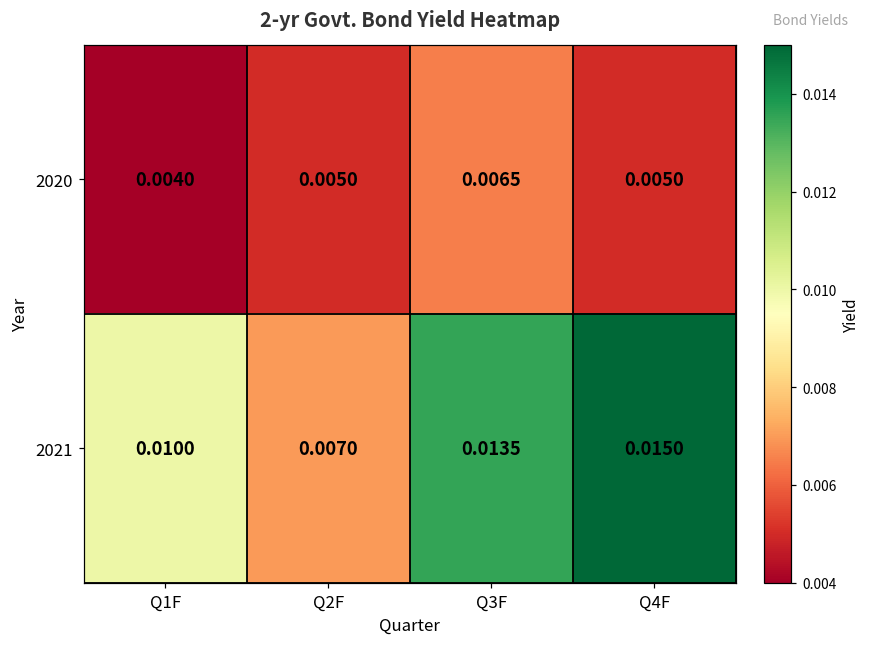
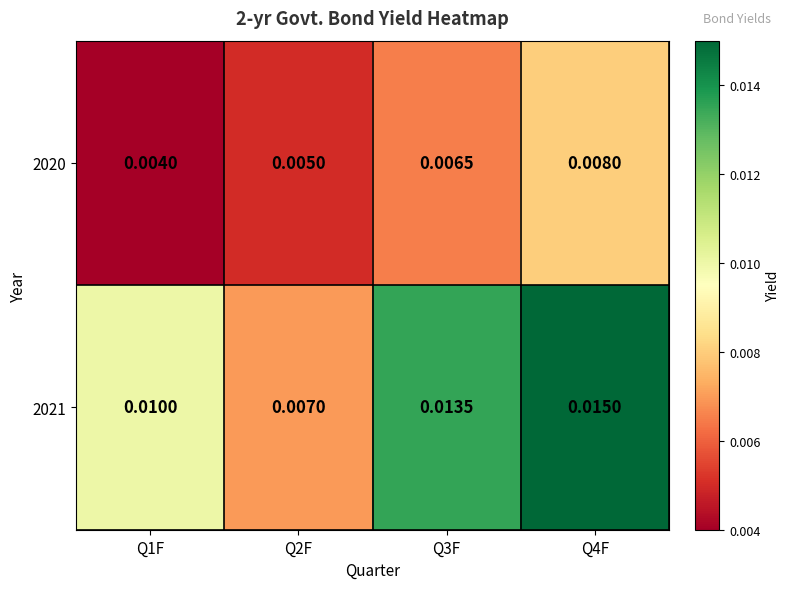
2020, Q4F: 0.0050 -> 0.0080
